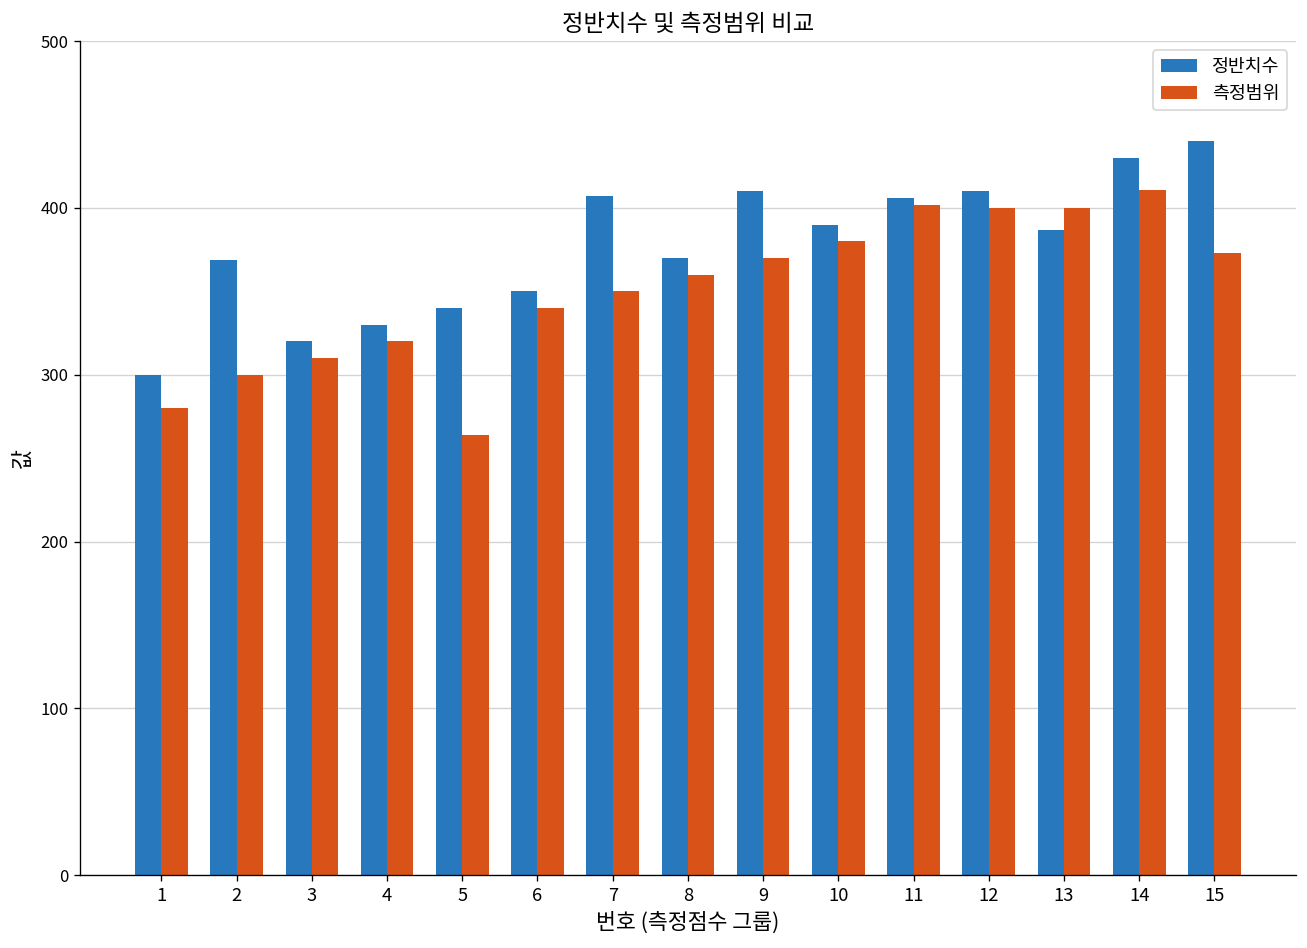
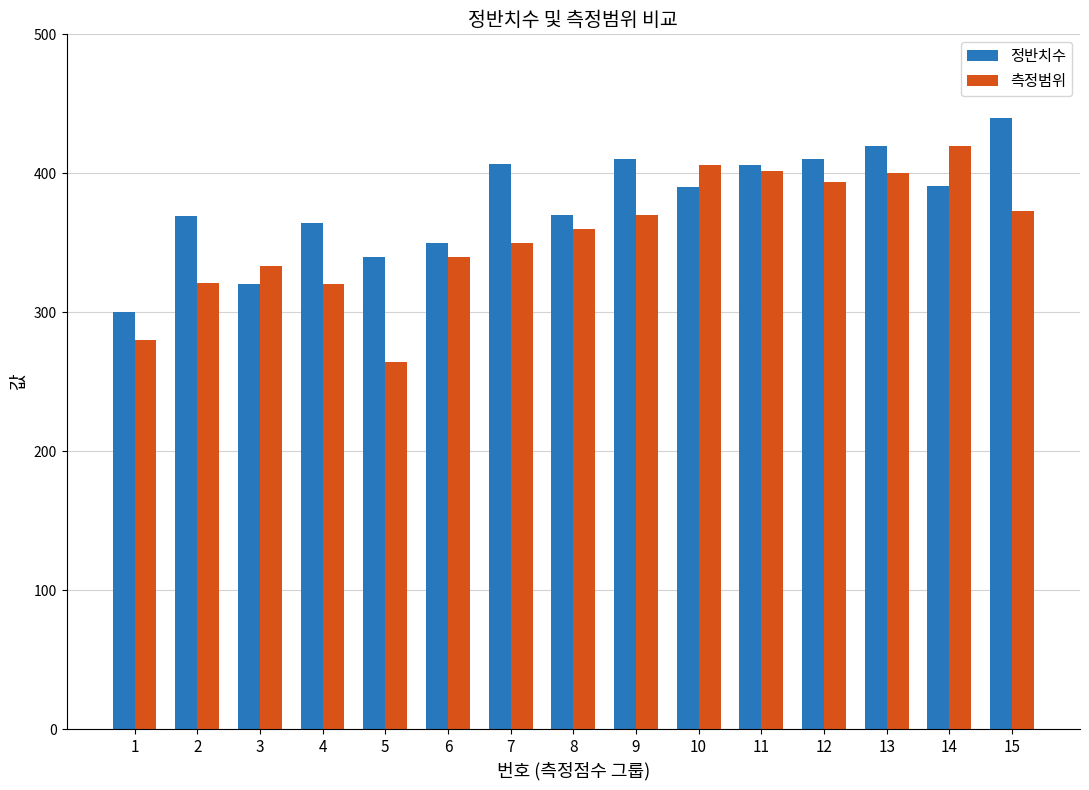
측정범위, 2: 300 -> 321
측정범위, 3: 310 -> 333
정반치수, 4: 330 -> 364
측정범위, 10: 380 -> 406
측정범위, 12: 400 -> 394
정반치수, 13: 387 -> 420
정반치수, 14: 430 -> 391
측정범위, 14: 411 -> 420
